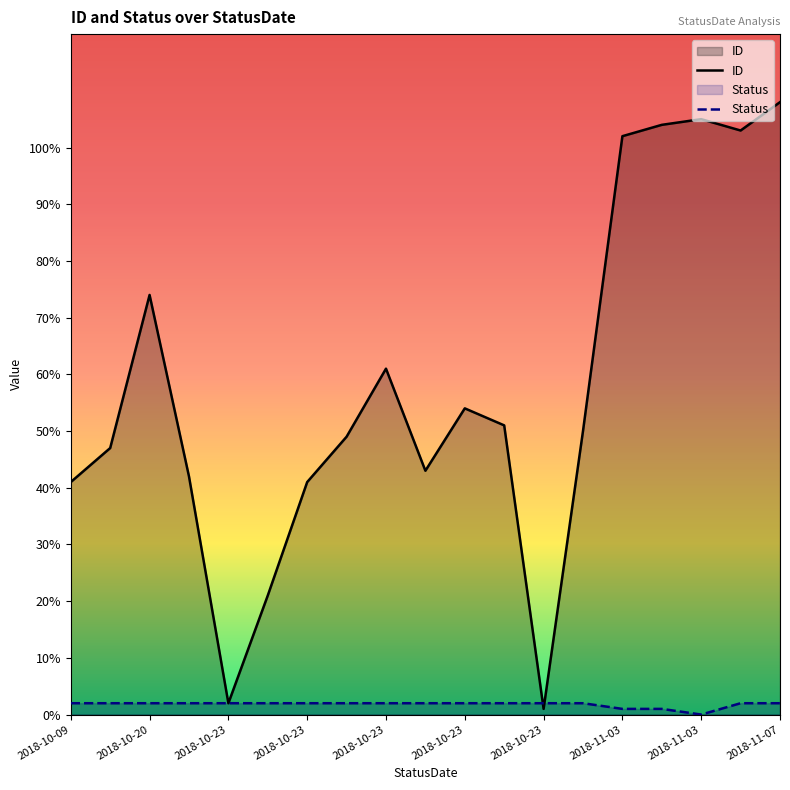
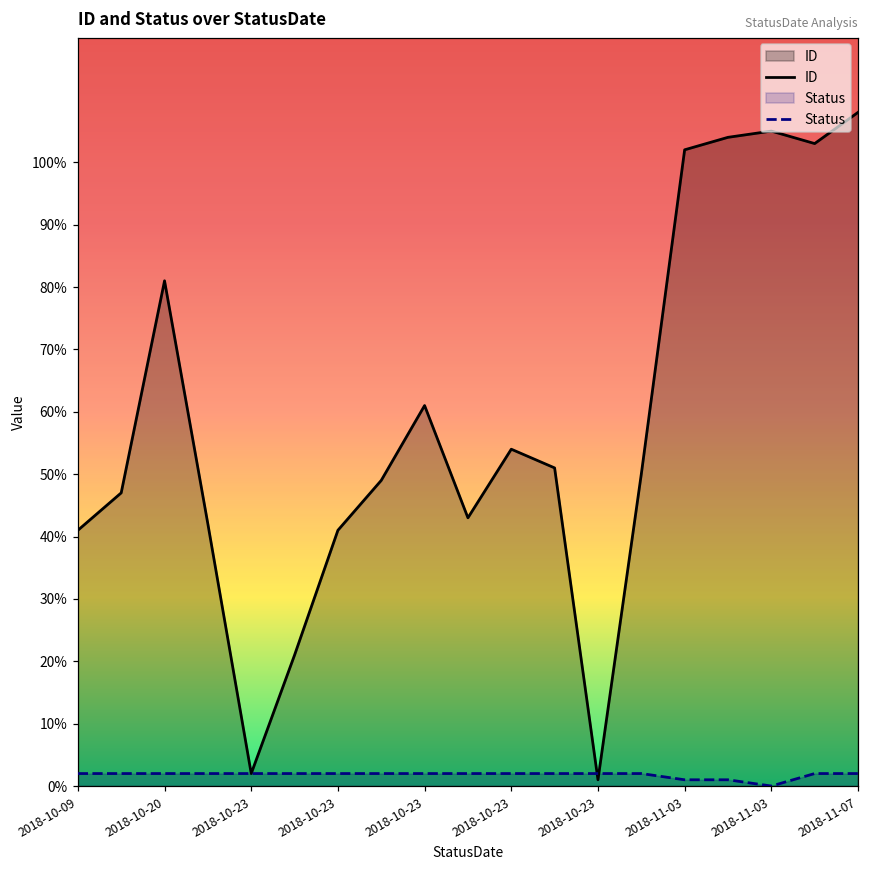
ID, 2018-10-20: 74% -> 81%
